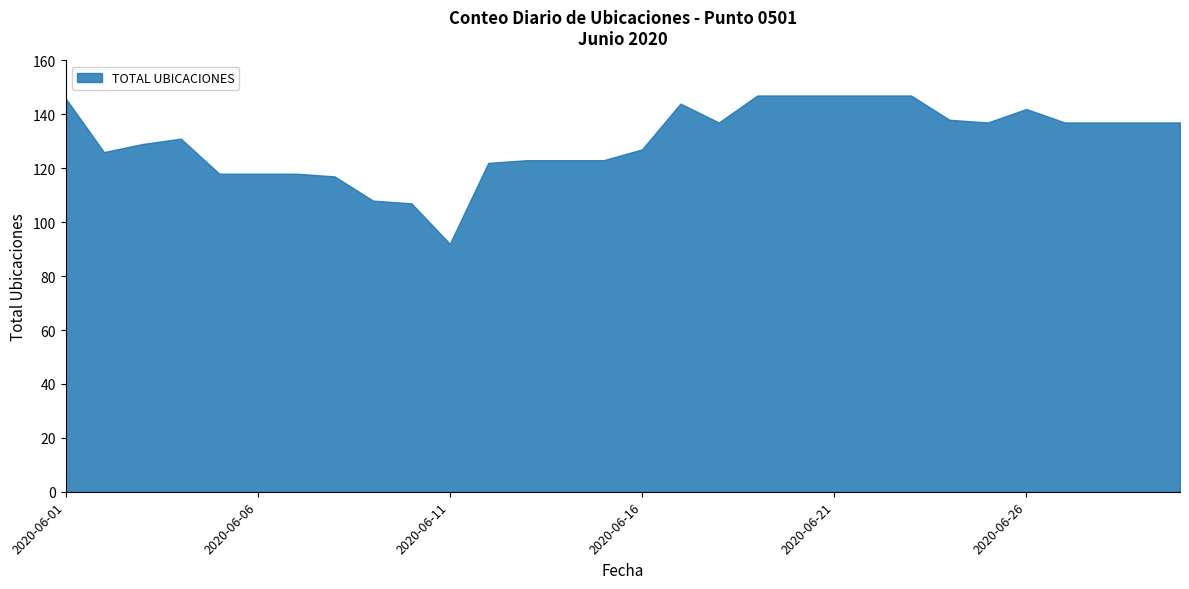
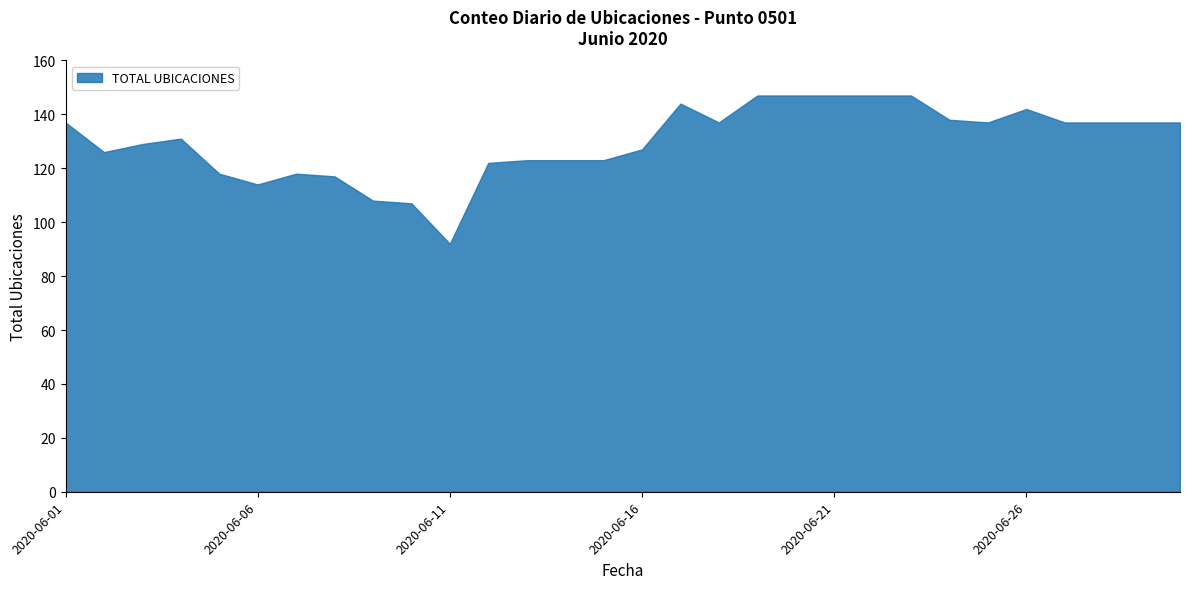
2020-06-01: 146 -> 137
2020-06-06: 118 -> 114
